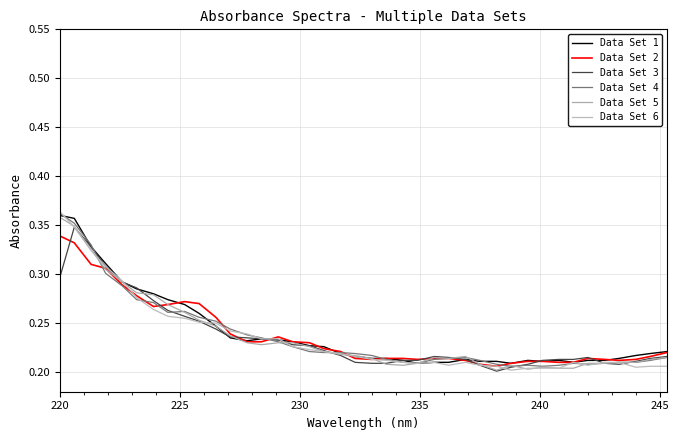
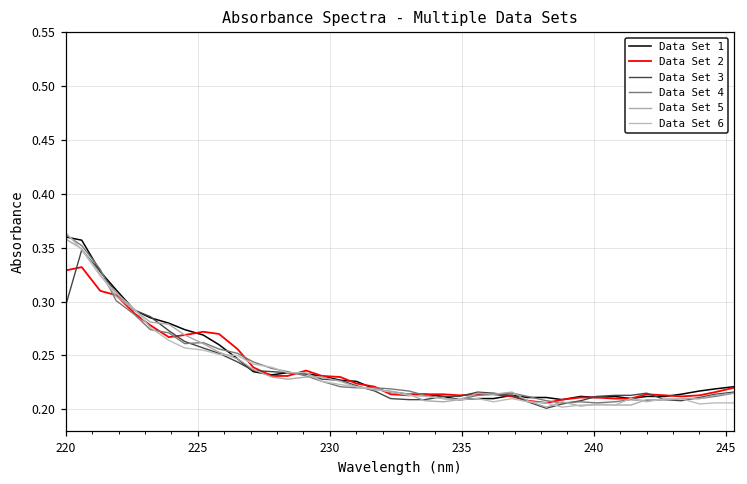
Data Set 2, 220: 0.34 -> 0.33
